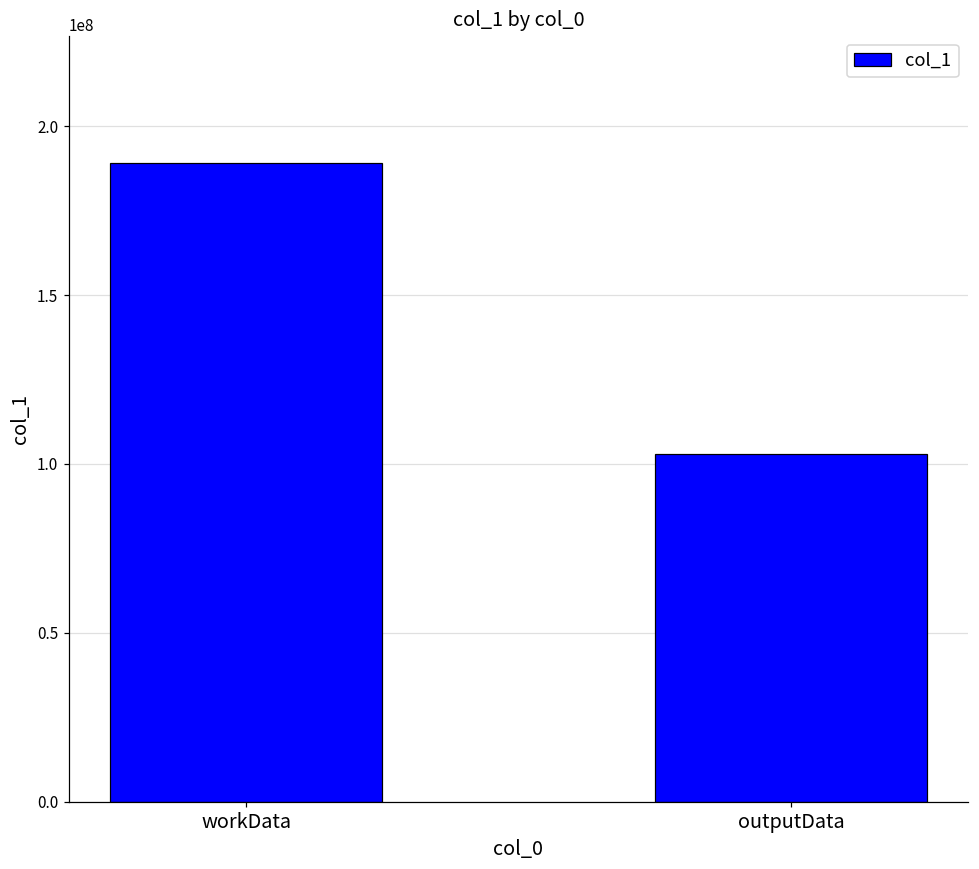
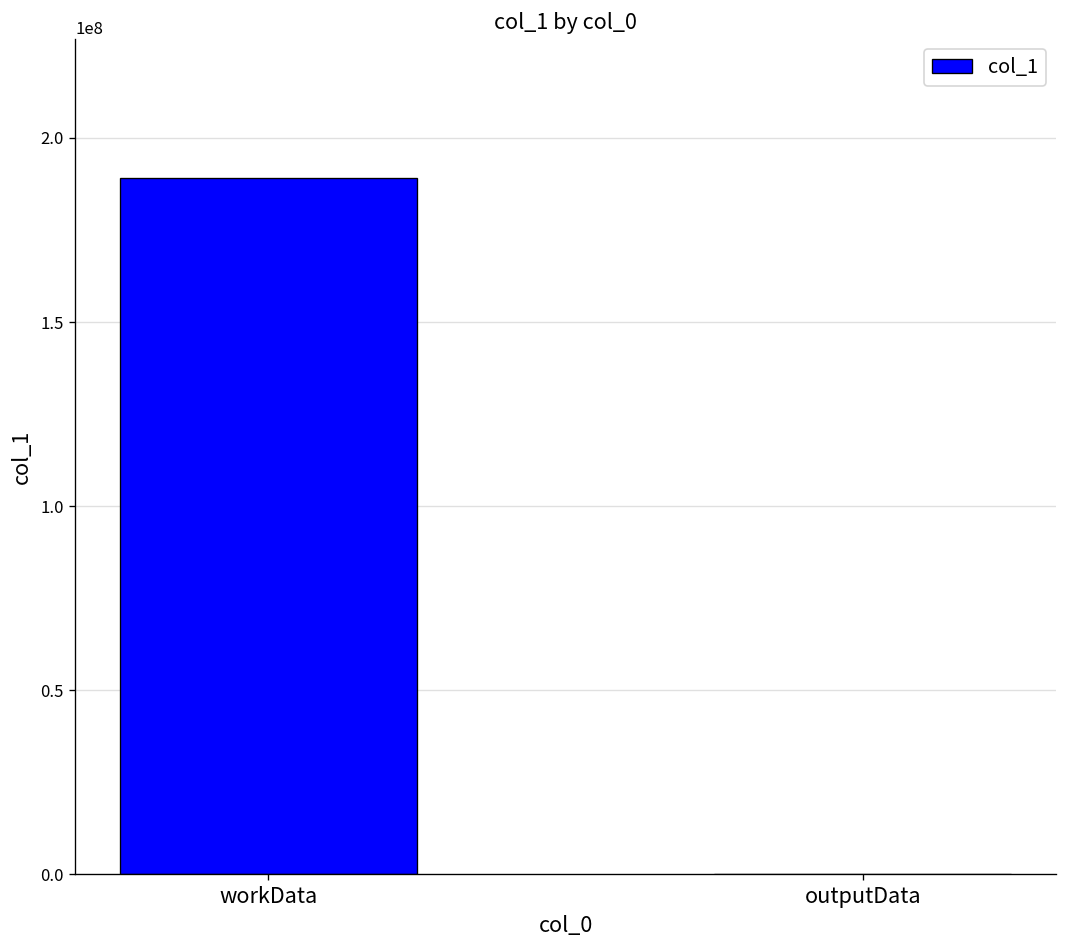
outputData: 103000000 -> 0
